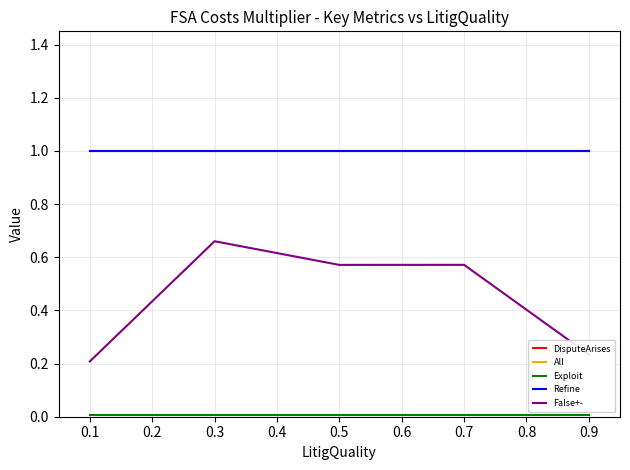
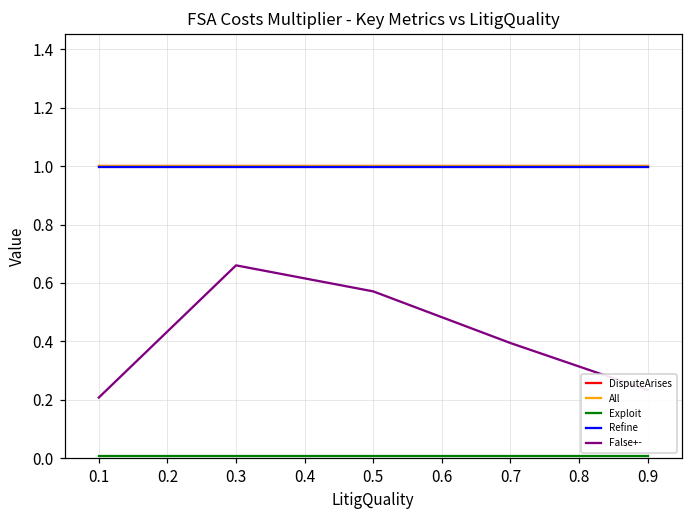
False+-, 0.7: 0.57 -> 0.39
